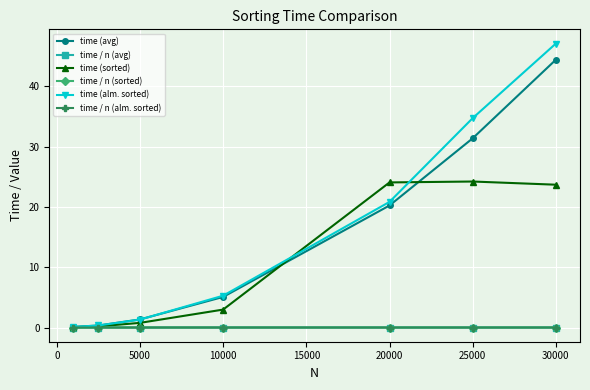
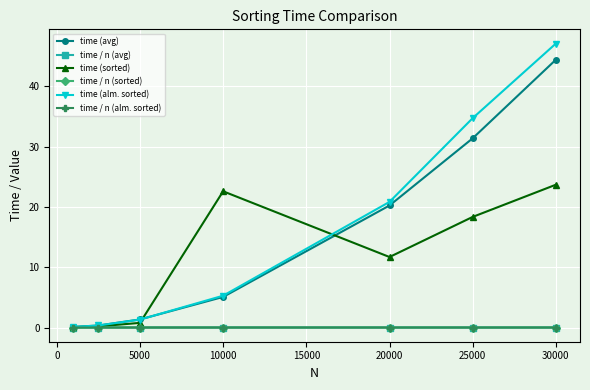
time (sorted), 10000: 3 -> 23
time (sorted), 20000: 24 -> 12
time (sorted), 25000: 24 -> 18
